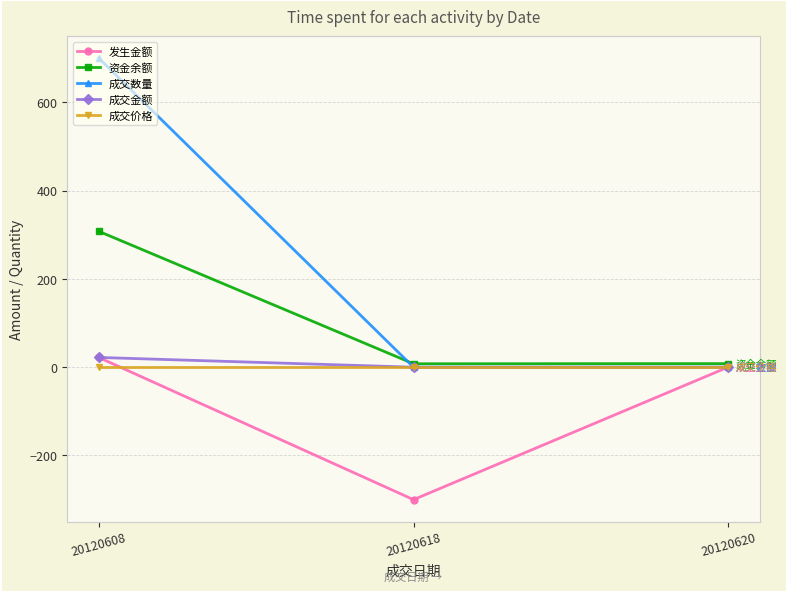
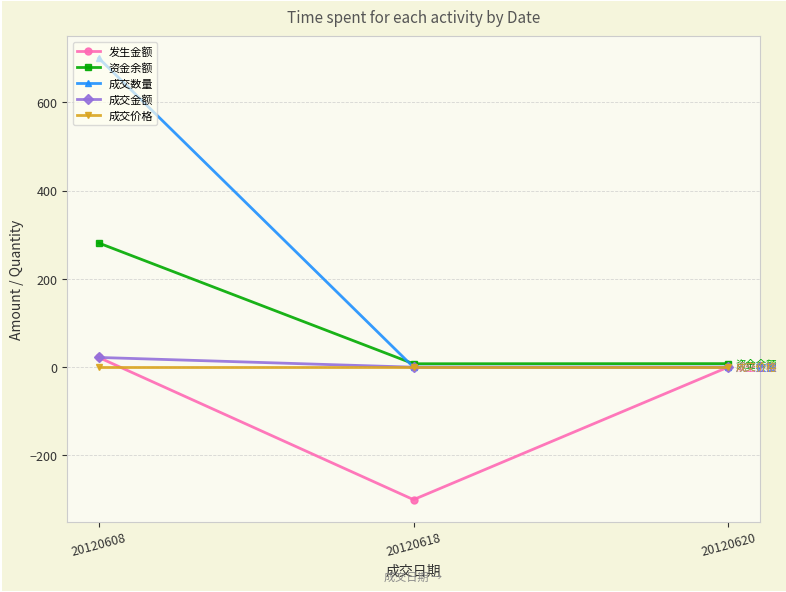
资金余额, 20120608: 310 -> 280
